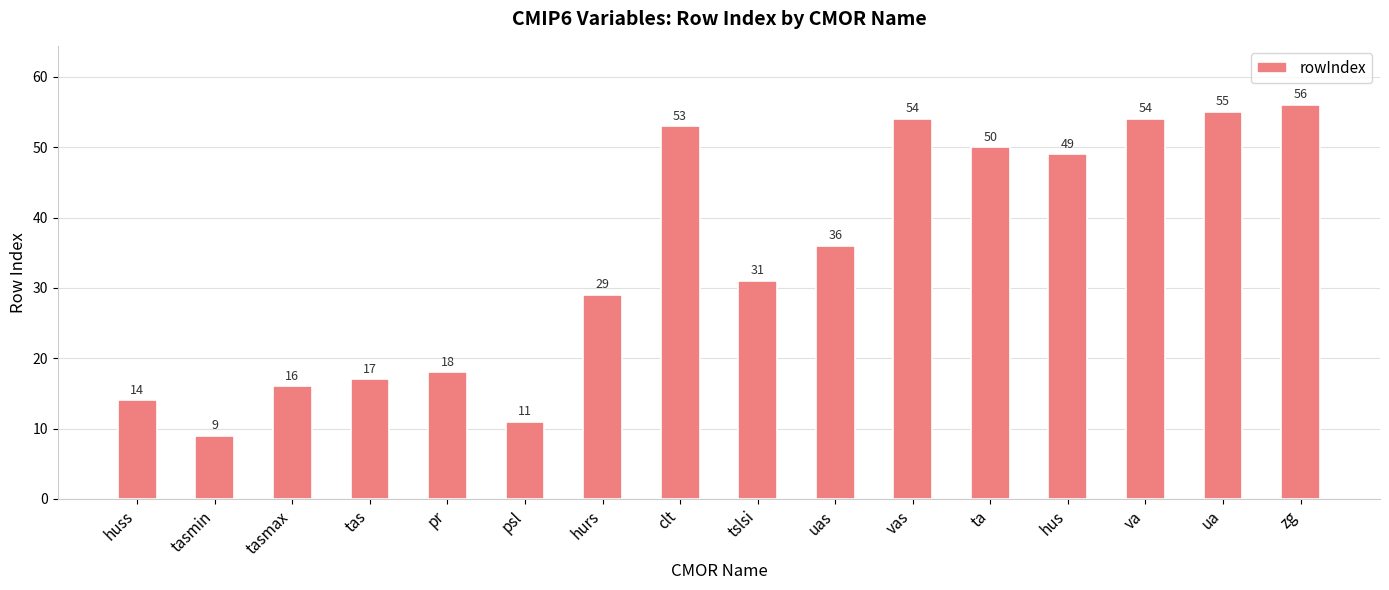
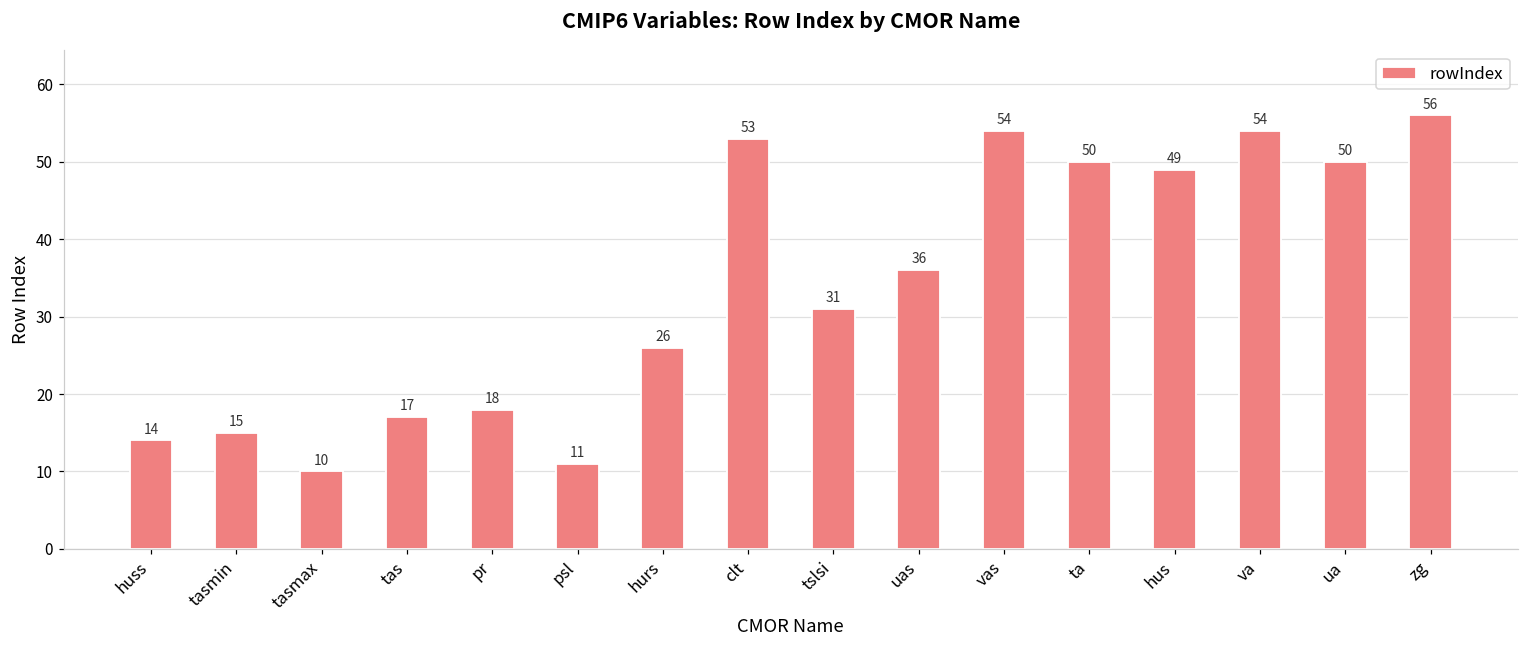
tasmin: 9 -> 15
tasmax: 16 -> 10
hurs: 29 -> 26
ua: 55 -> 50
